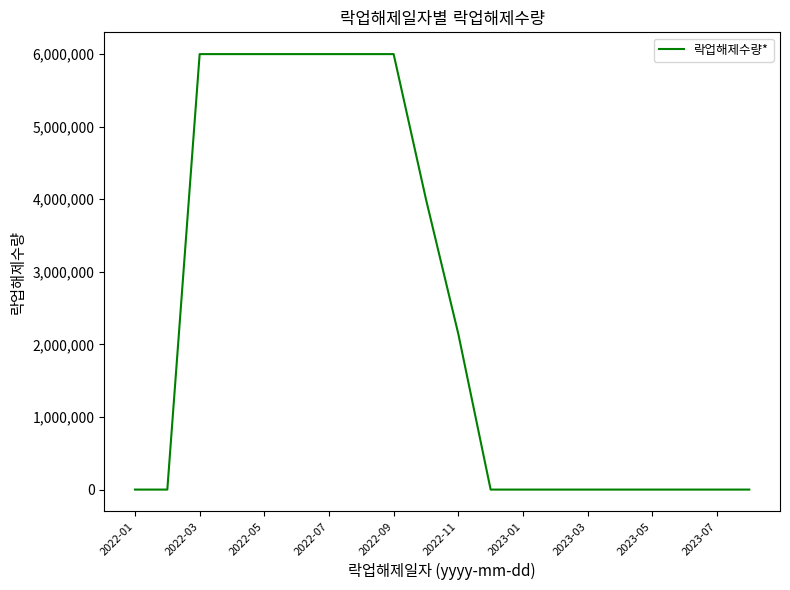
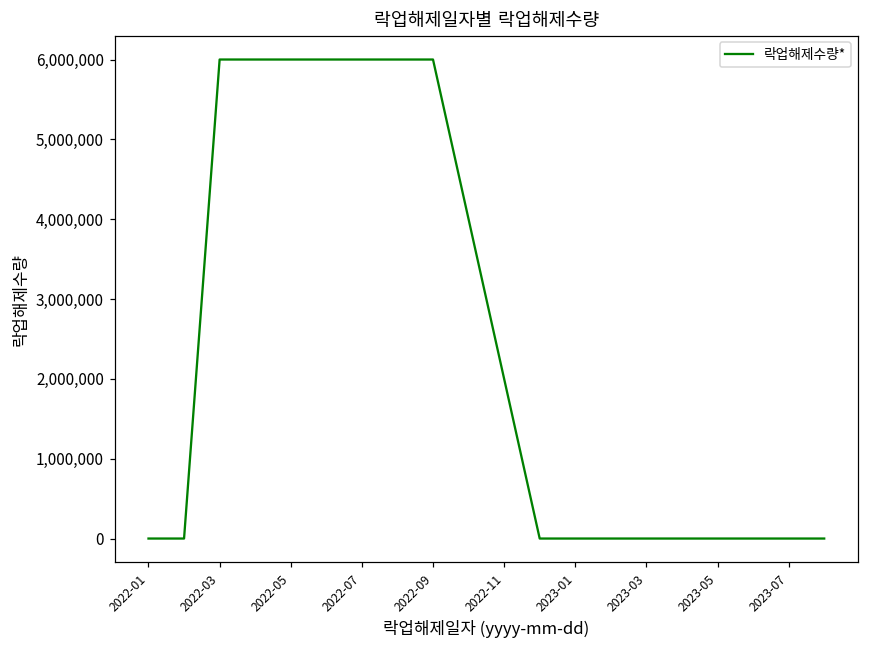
2022-11: 2,100,000 -> 2,000,000
